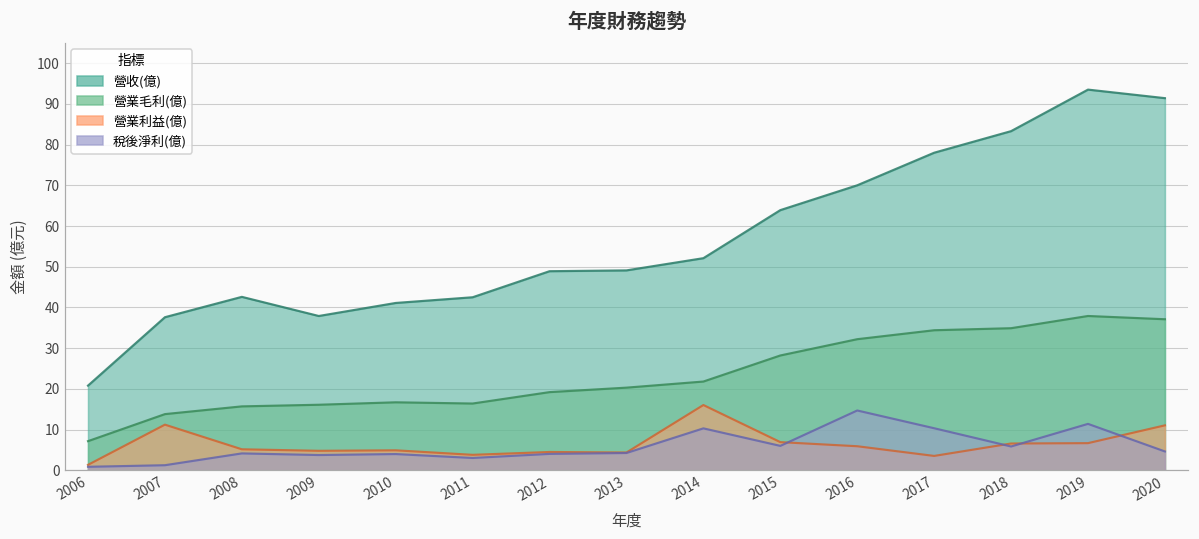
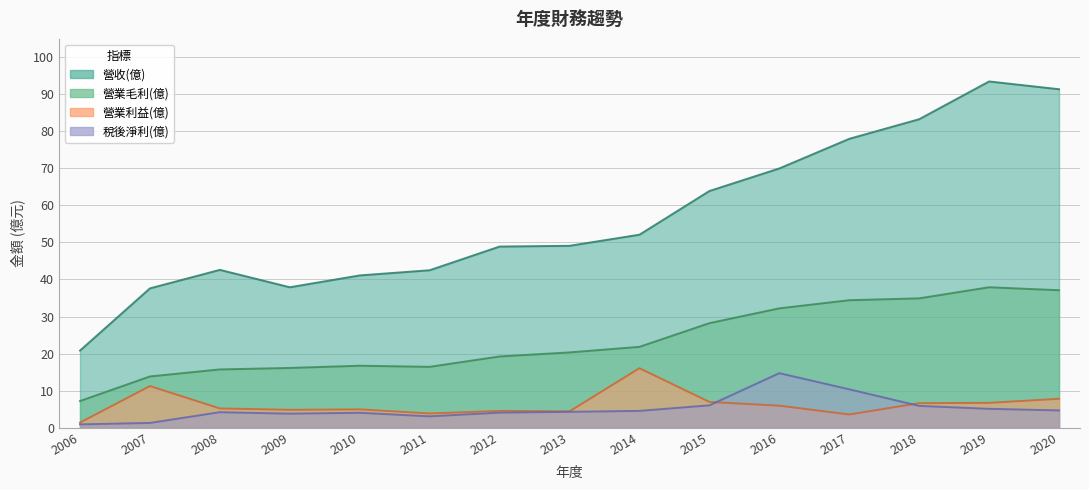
稅後淨利(億), 2014: 10 -> 5
稅後淨利(億), 2019: 11 -> 5
營業利益(億), 2020: 11 -> 8
